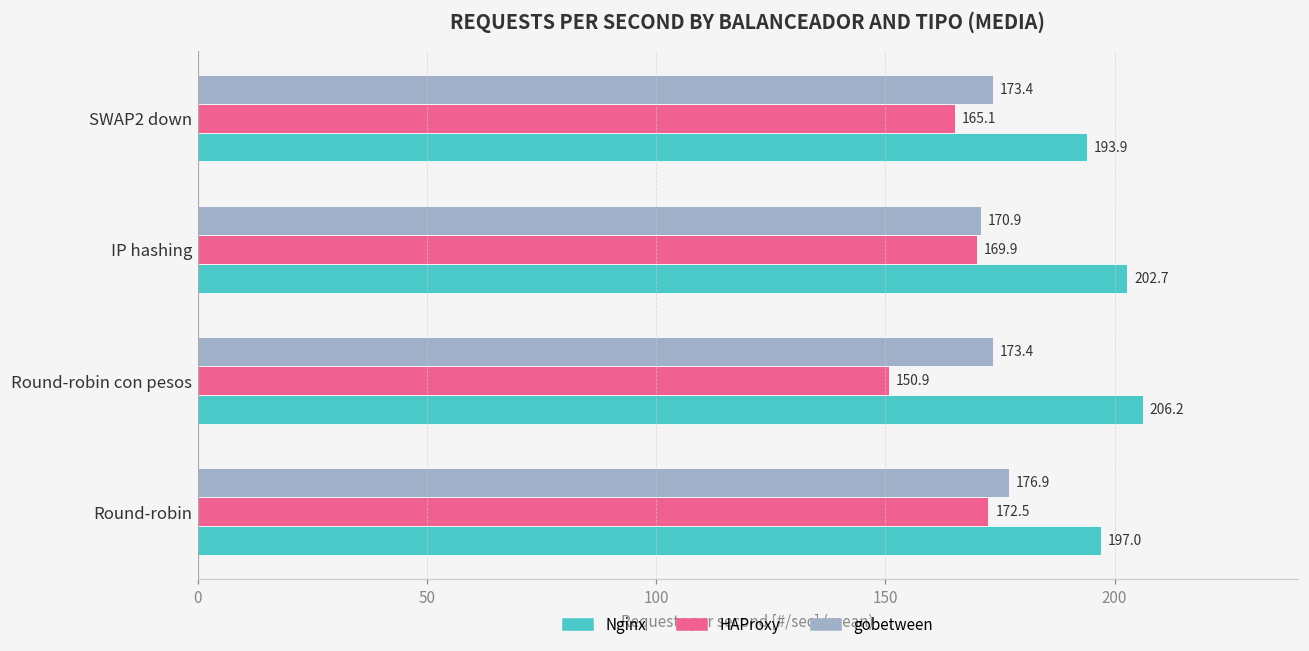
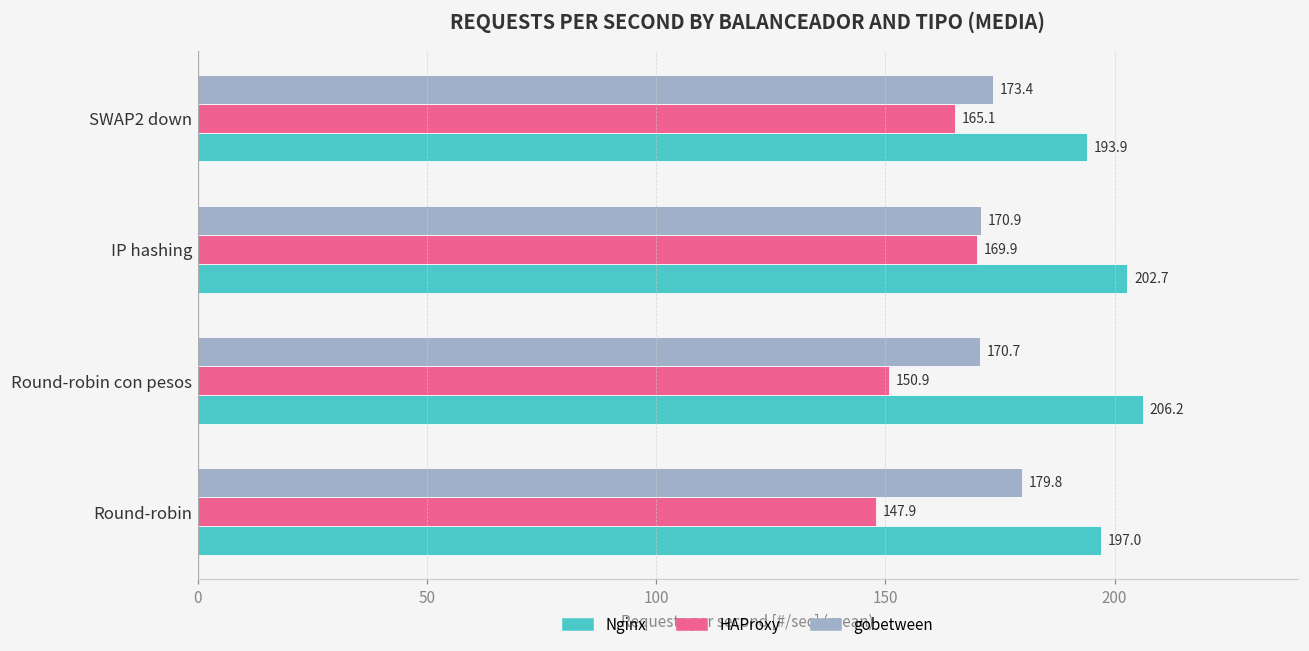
gobetween, Round-robin con pesos: 173.4 -> 170.7
gobetween, Round-robin: 176.9 -> 179.8
HAProxy, Round-robin: 172.5 -> 147.9
